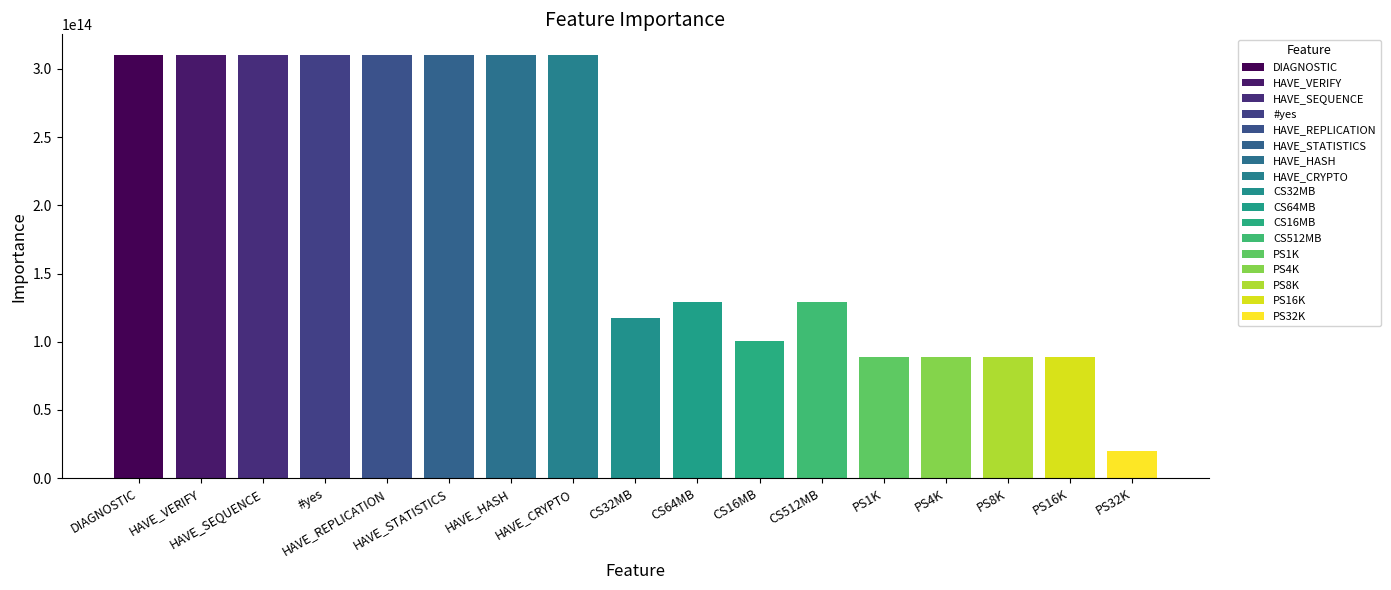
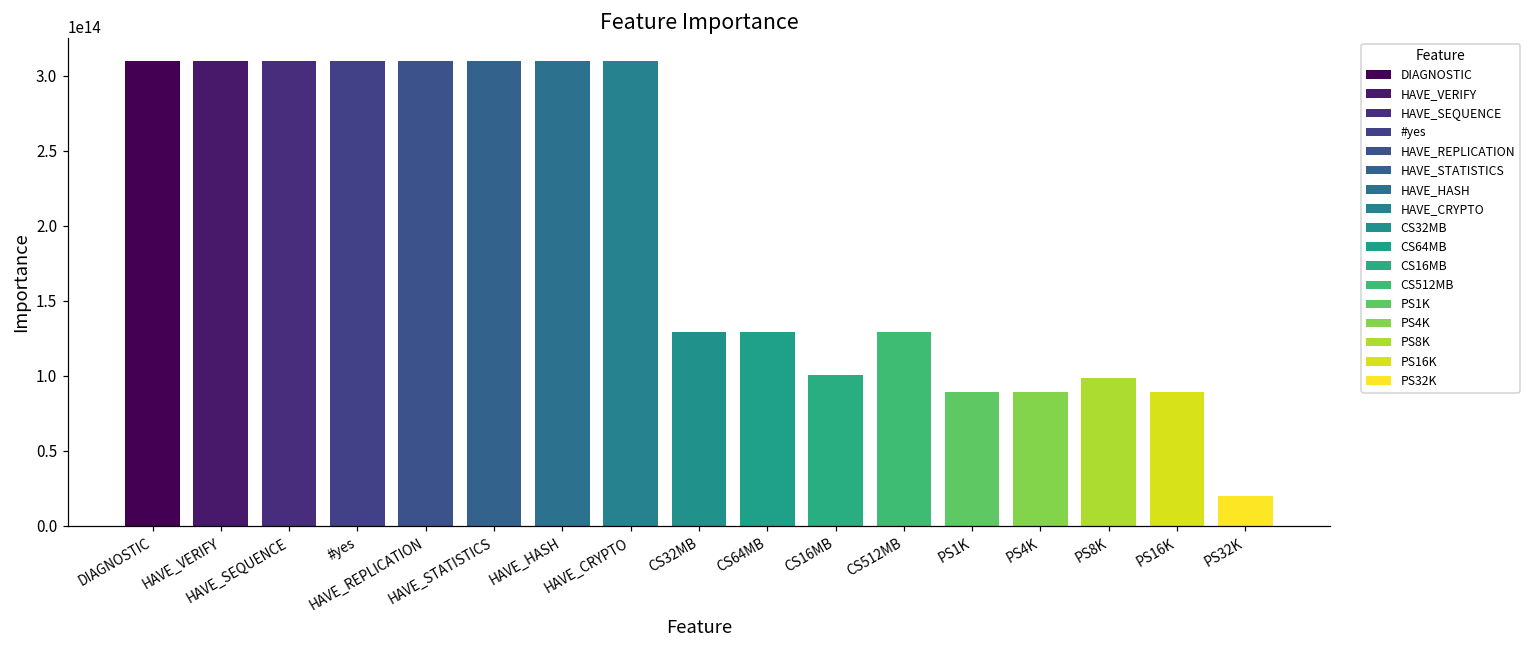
CS32MB: 117000000000000 -> 129000000000000
PS8K: 89000000000000 -> 98000000000000
